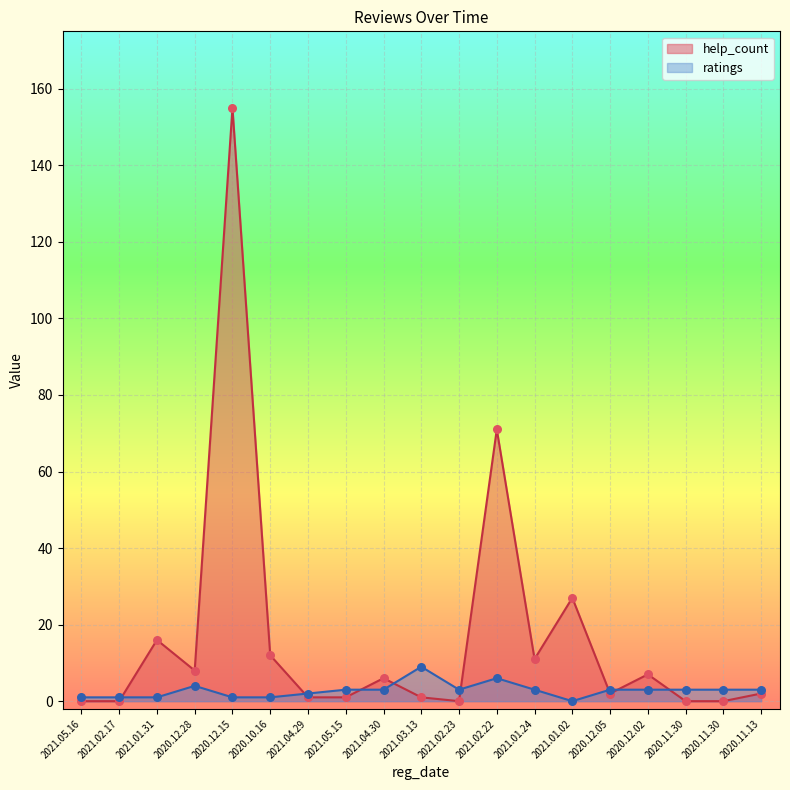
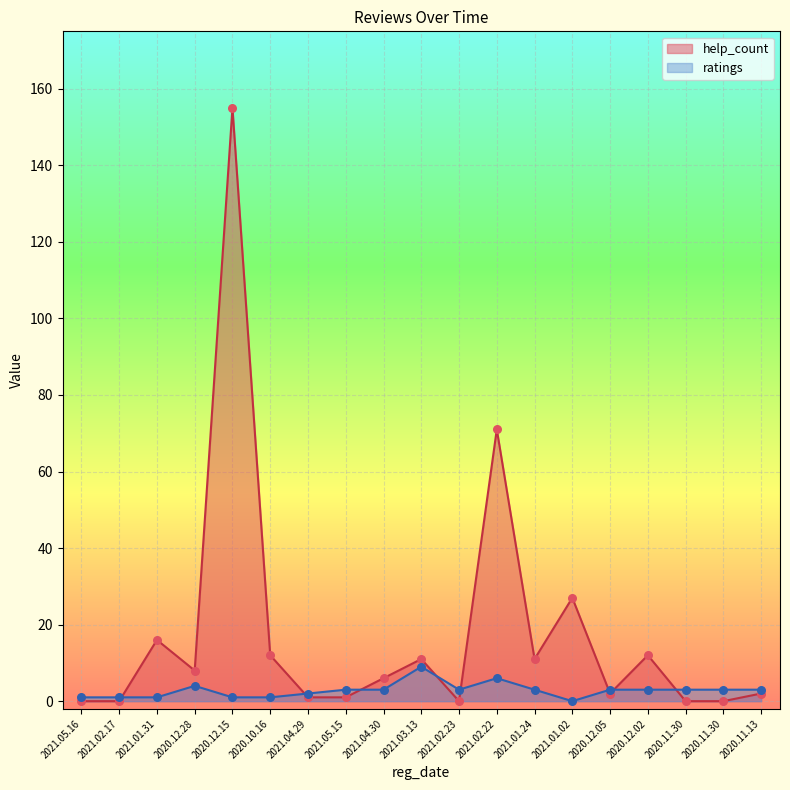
help_count, 2021.03.13: 1 -> 11
help_count, 2020.12.02: 7 -> 12
